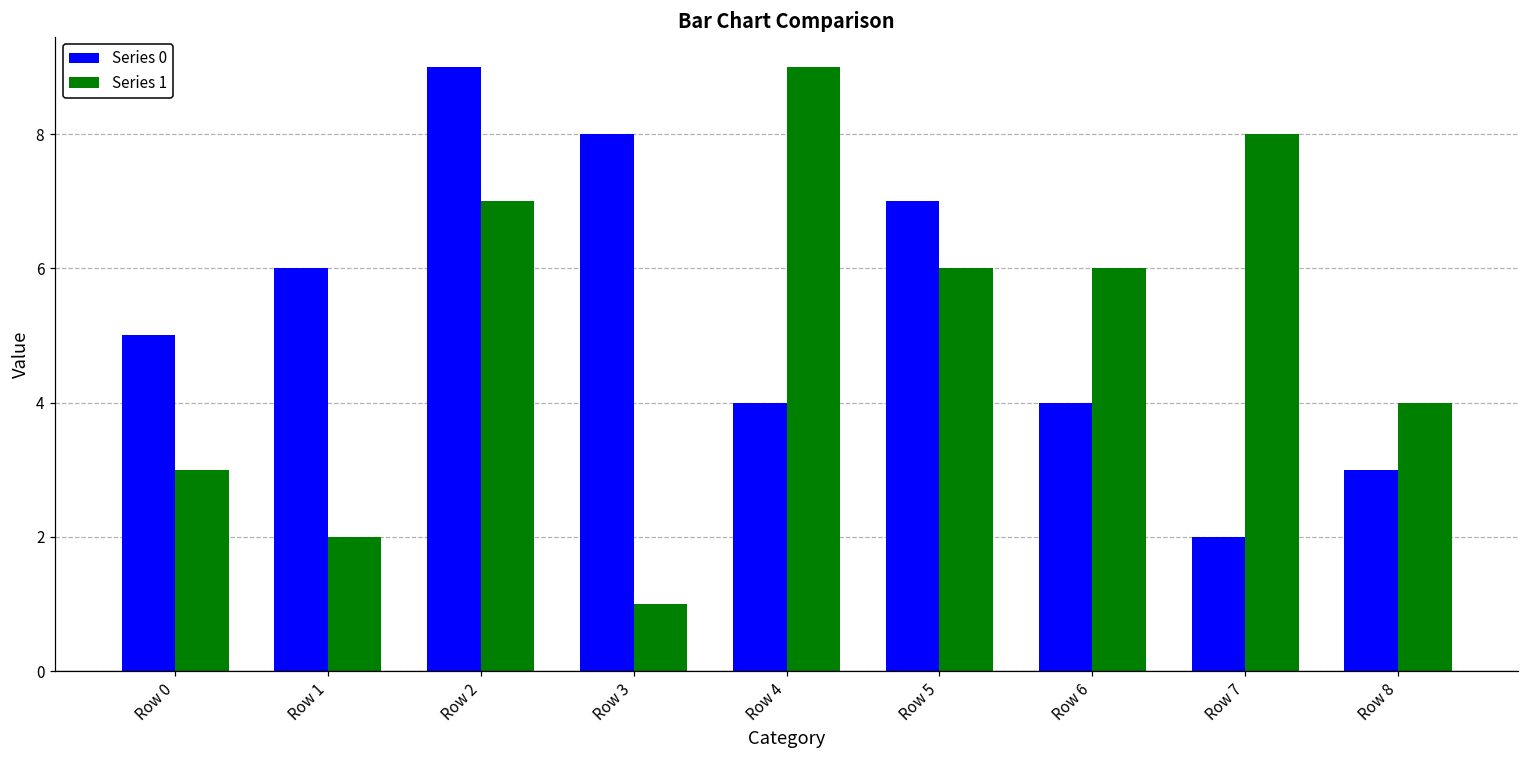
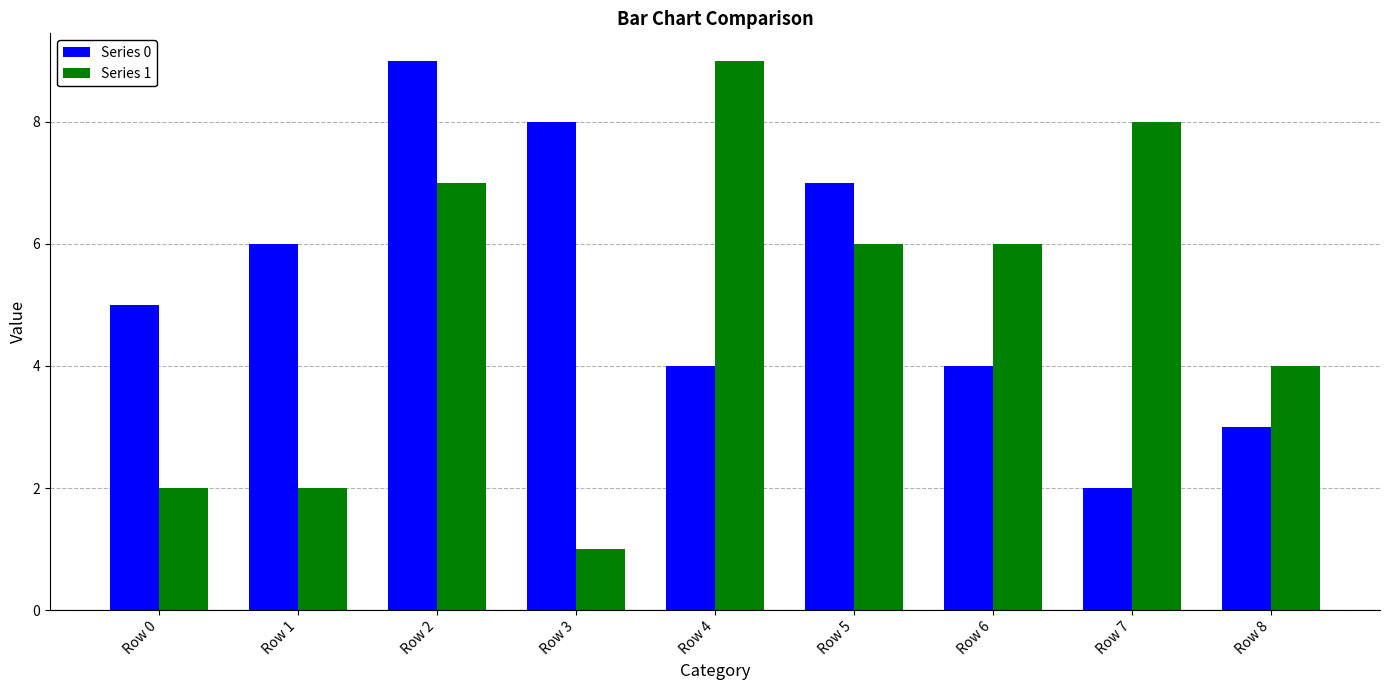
Series 1, Row 0: 3 -> 2
